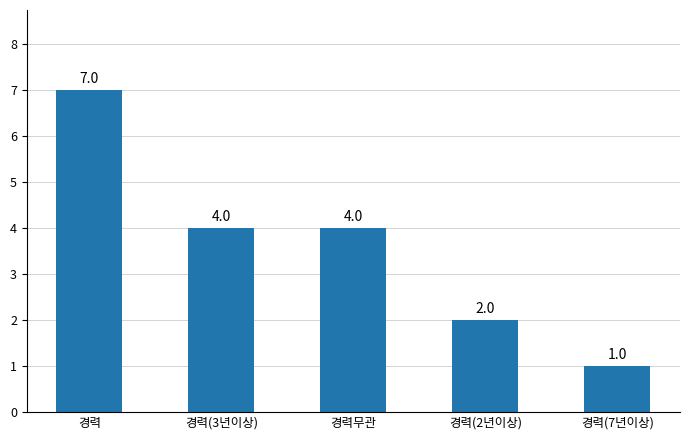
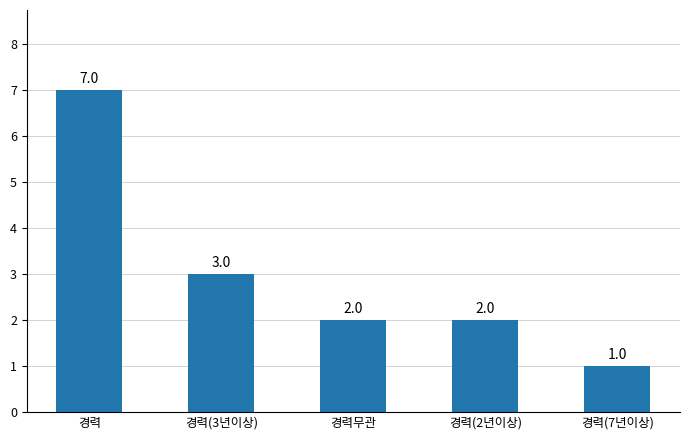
경력(3년이상): 4.0 -> 3.0
경력무관: 4.0 -> 2.0
